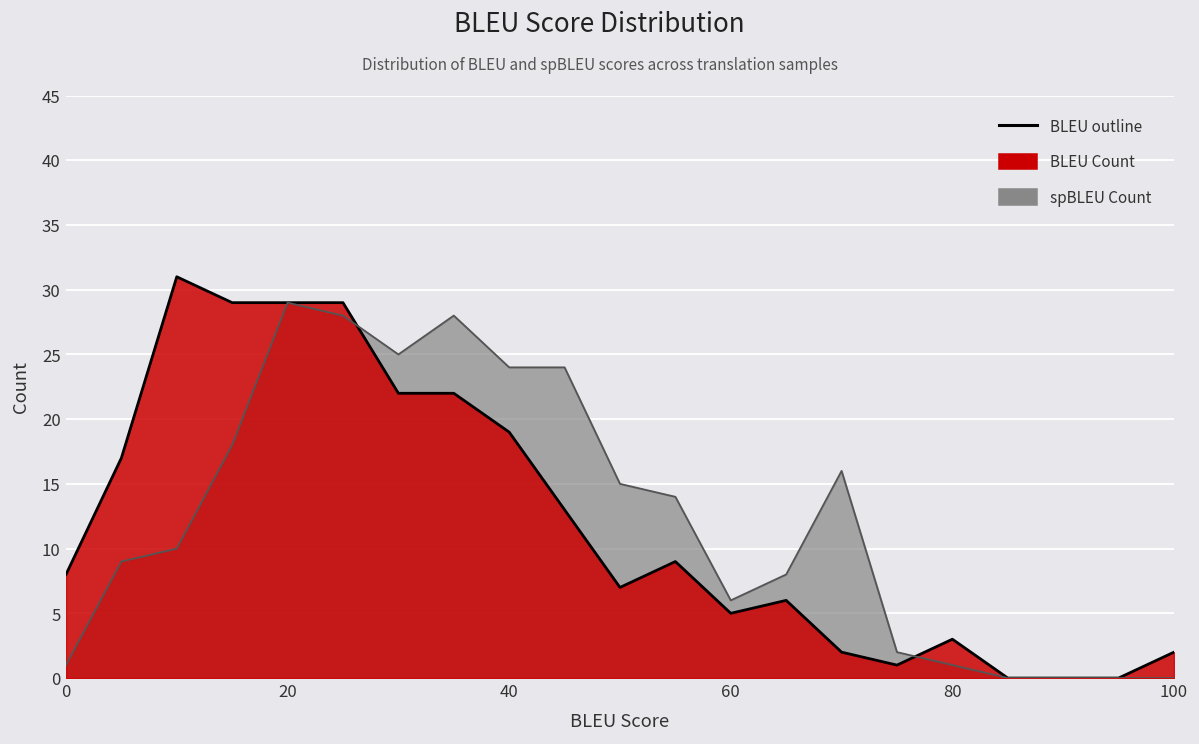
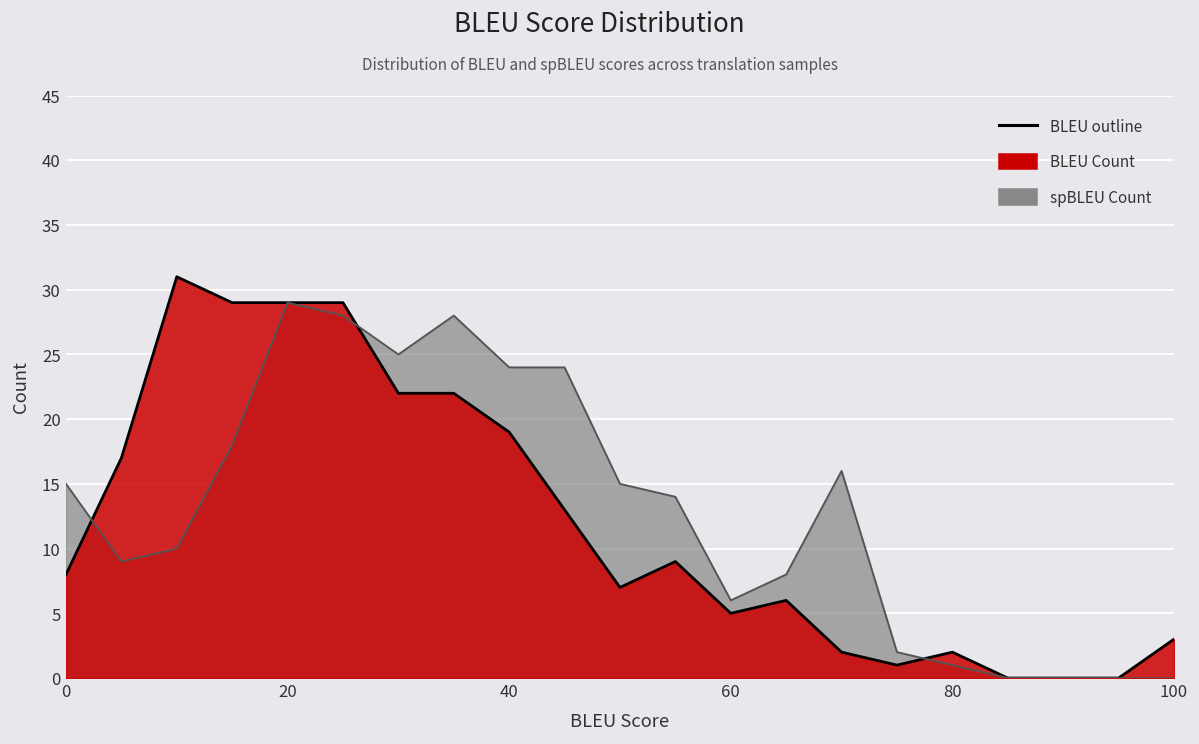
spBLEU Count, 0: 1 -> 15
BLEU Count, 80: 3 -> 2
BLEU Count, 100: 2 -> 3
